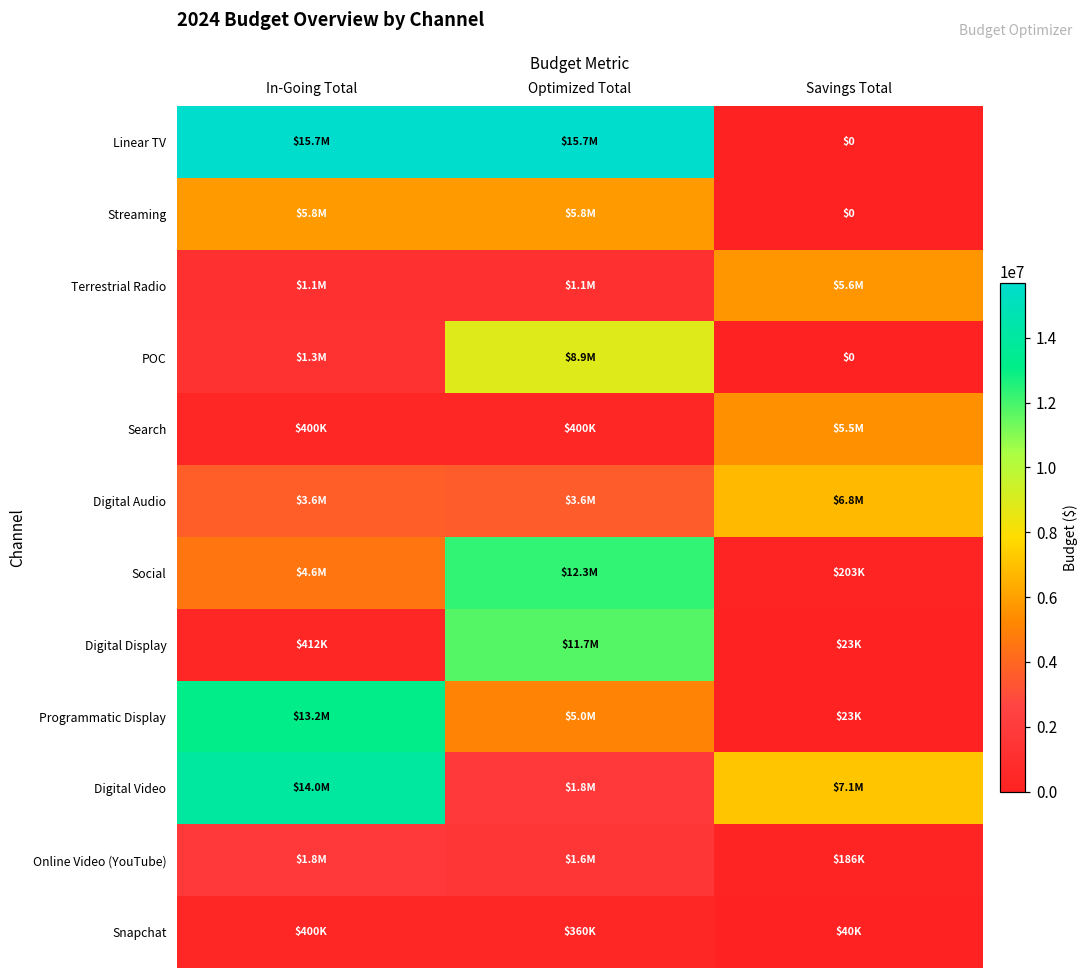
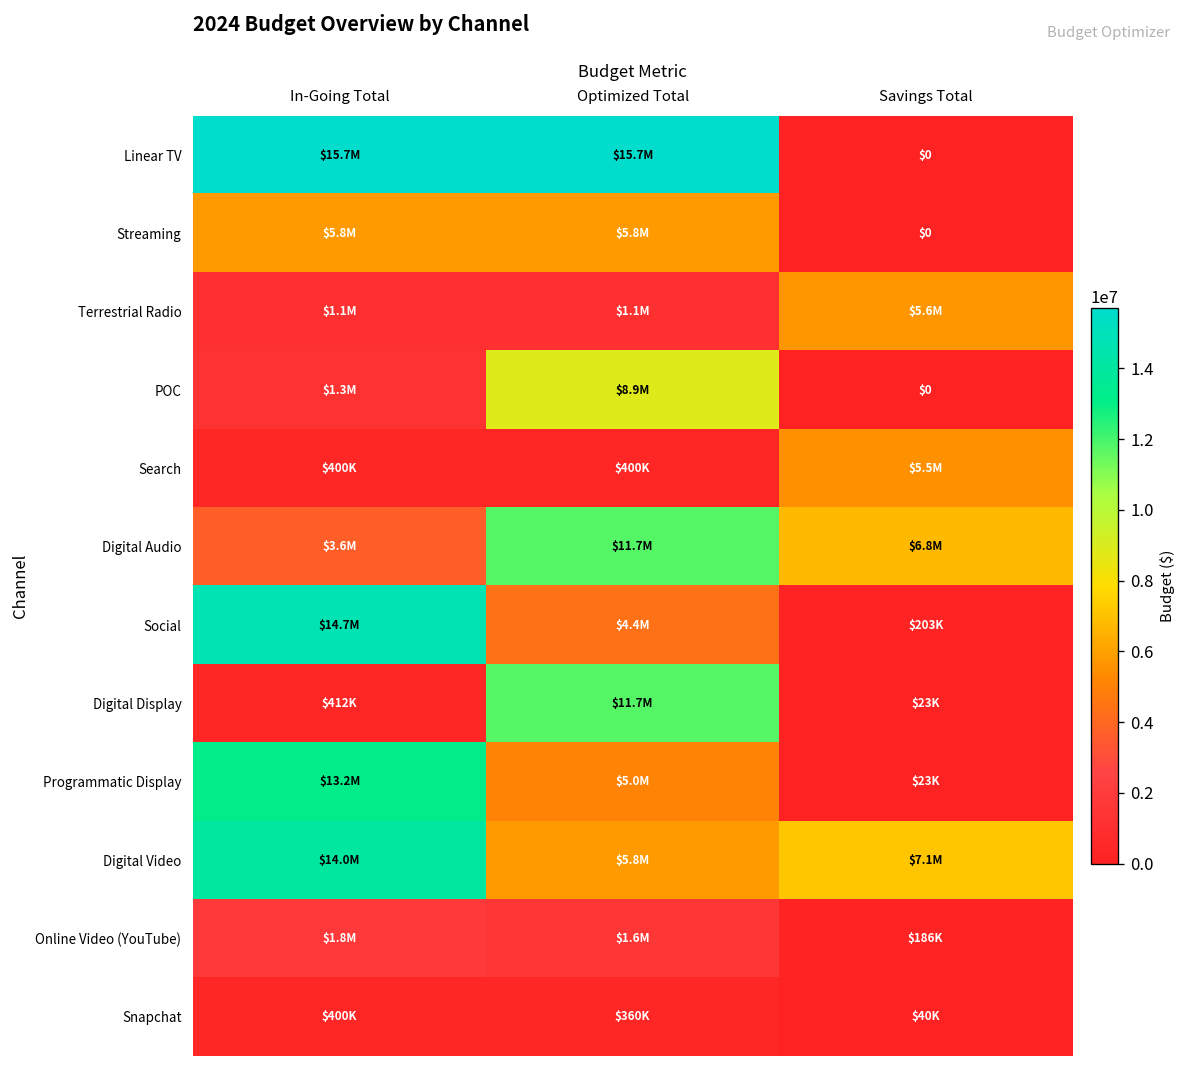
Digital Audio, Optimized Total: $3.6M -> $11.7M
Social, In-Going Total: $4.6M -> $14.7M
Social, Optimized Total: $12.3M -> $4.4M
Digital Video, Optimized Total: $1.8M -> $5.8M
